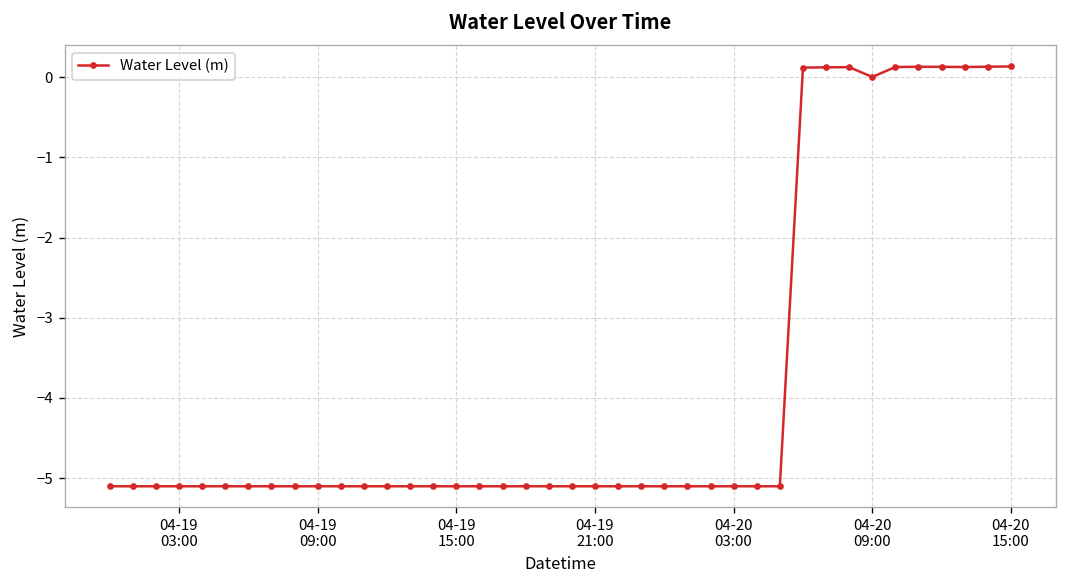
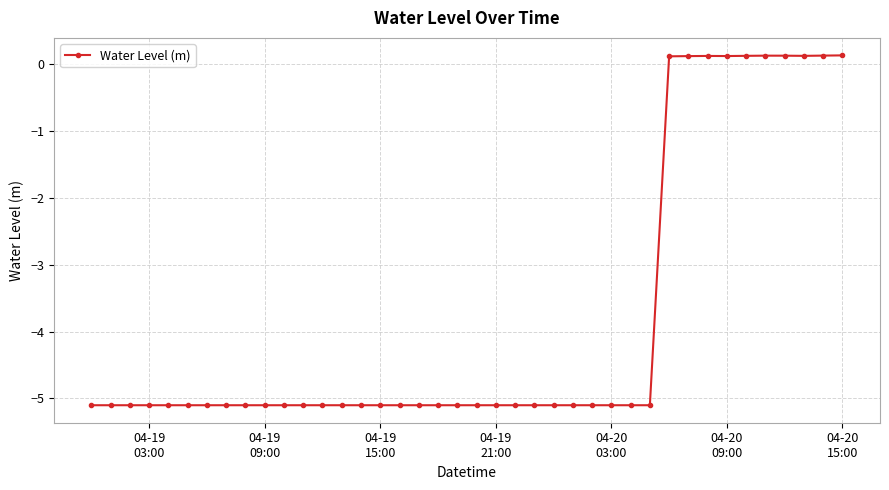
04-20 09:00: 0.0 -> 0.1
